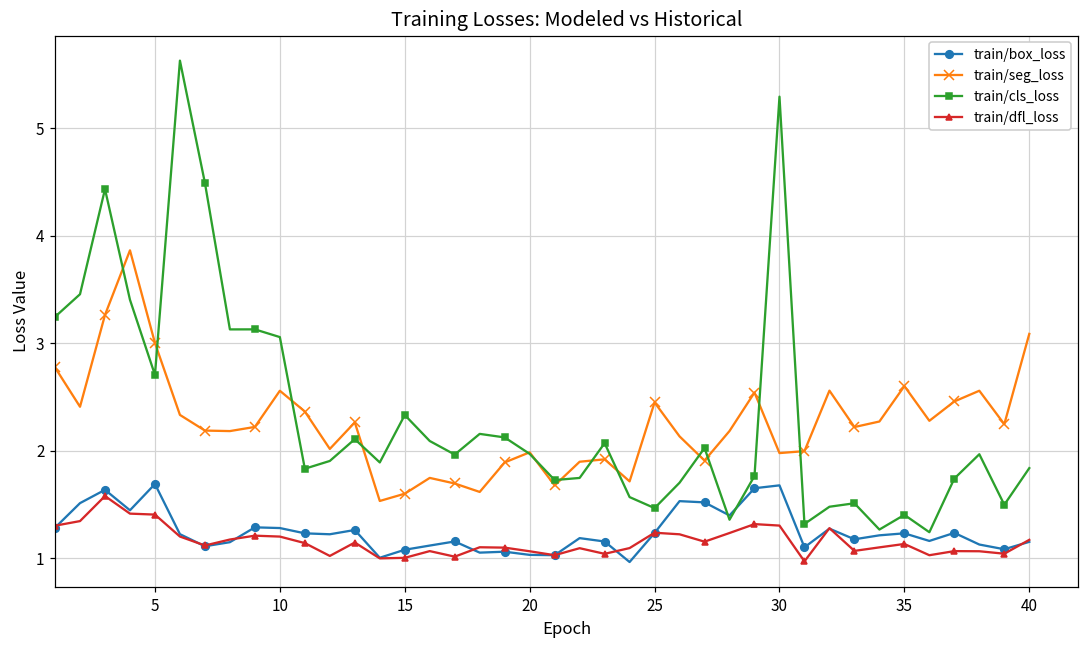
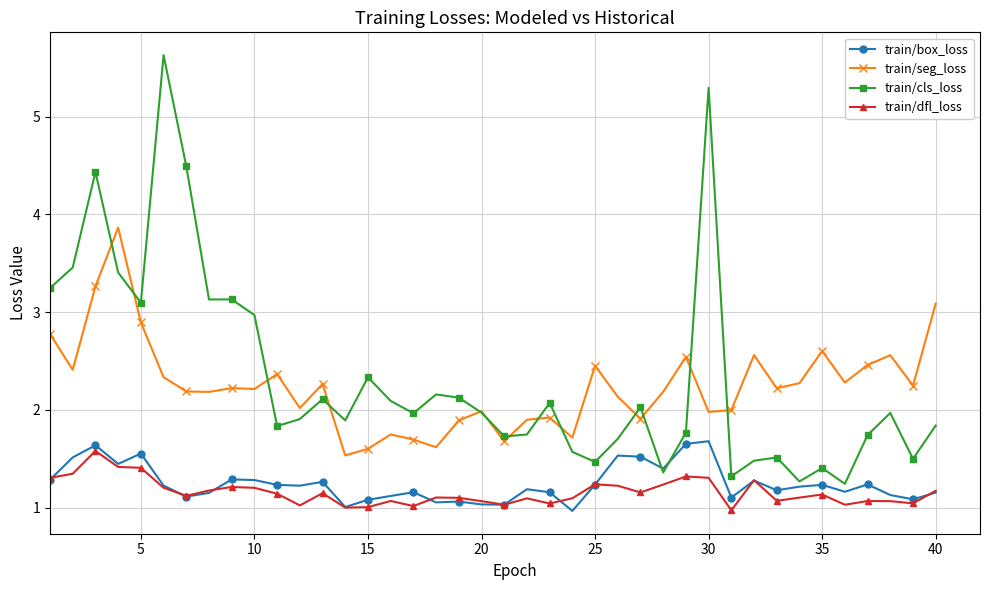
train/box_loss, 5: 1.7 -> 1.6
train/seg_loss, 5: 3.0 -> 2.9
train/cls_loss, 5: 2.7 -> 3.1
train/seg_loss, 10: 2.6 -> 2.2
train/cls_loss, 10: 3.1 -> 3.0
